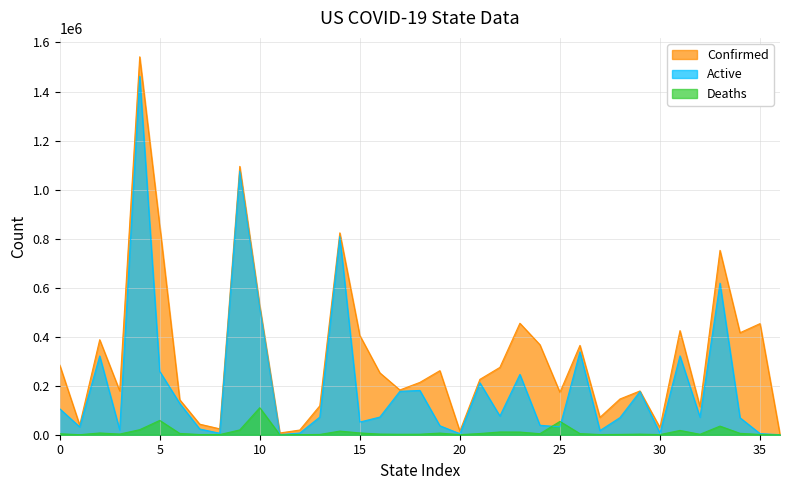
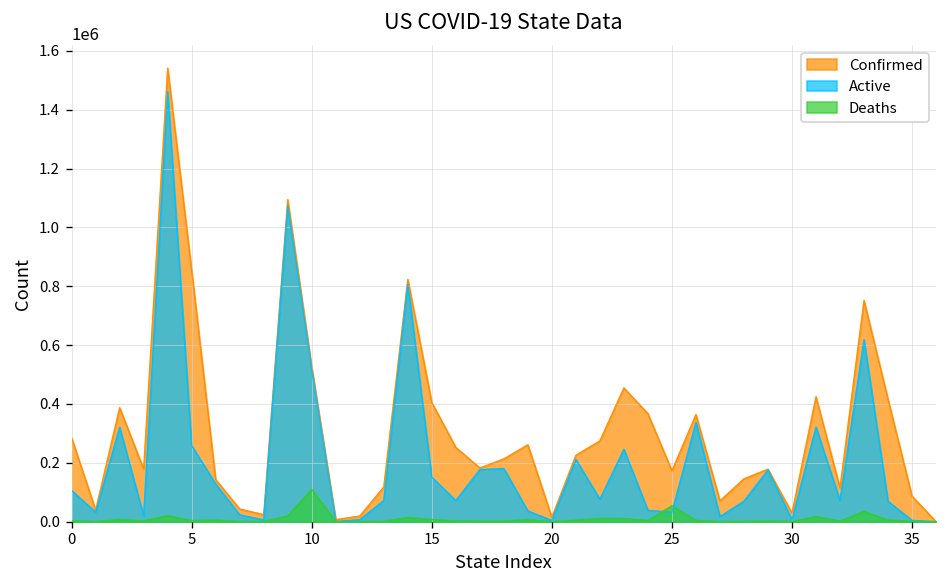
Deaths, 5: 60000 -> 0
Active, 15: 50000 -> 150000
Confirmed, 35: 450000 -> 90000
